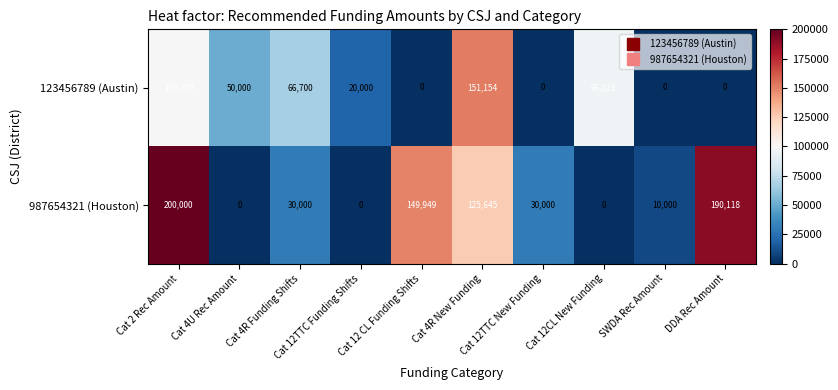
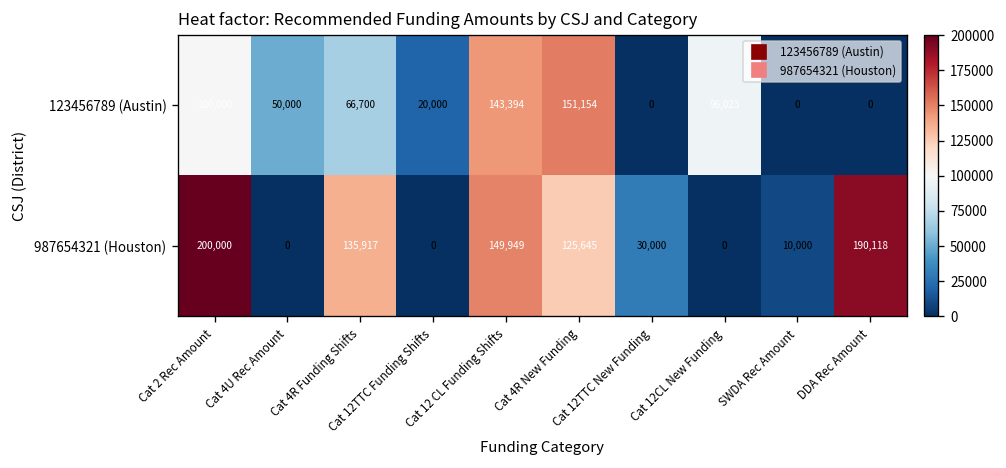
123456789 (Austin), Cat 12 CL Funding Shifts: 0 -> 143,394
987654321 (Houston), Cat 4R Funding Shifts: 30,000 -> 135,917
